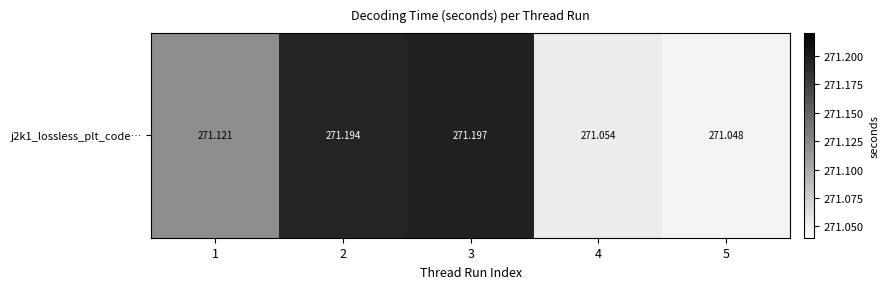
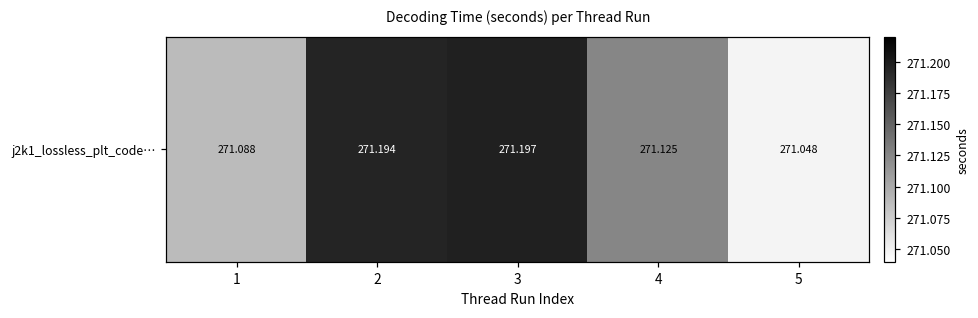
j2k1_lossless_plt_code…, 1: 271.121 -> 271.088
j2k1_lossless_plt_code…, 4: 271.054 -> 271.125
